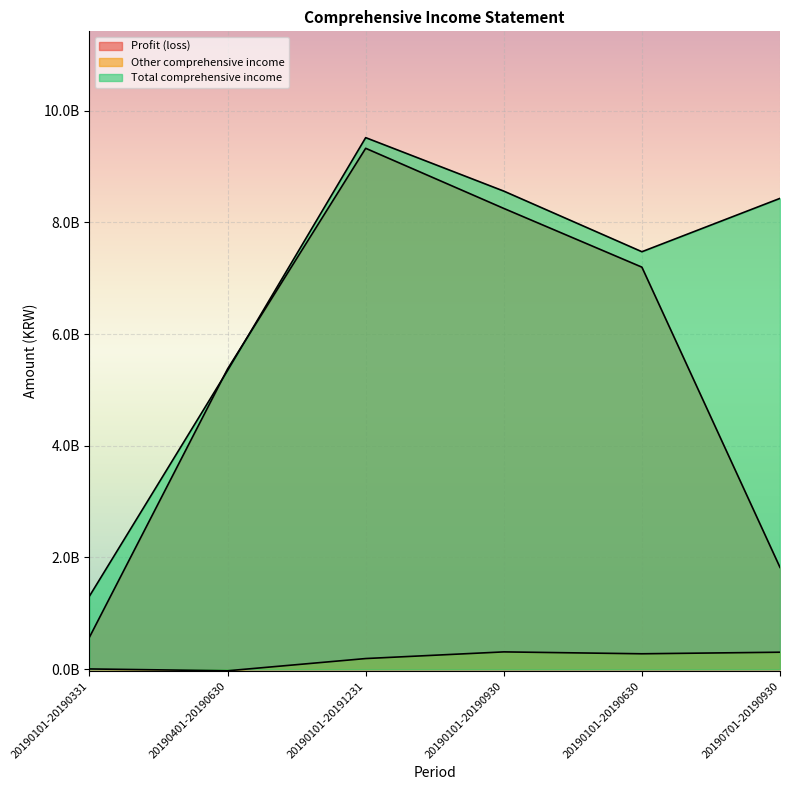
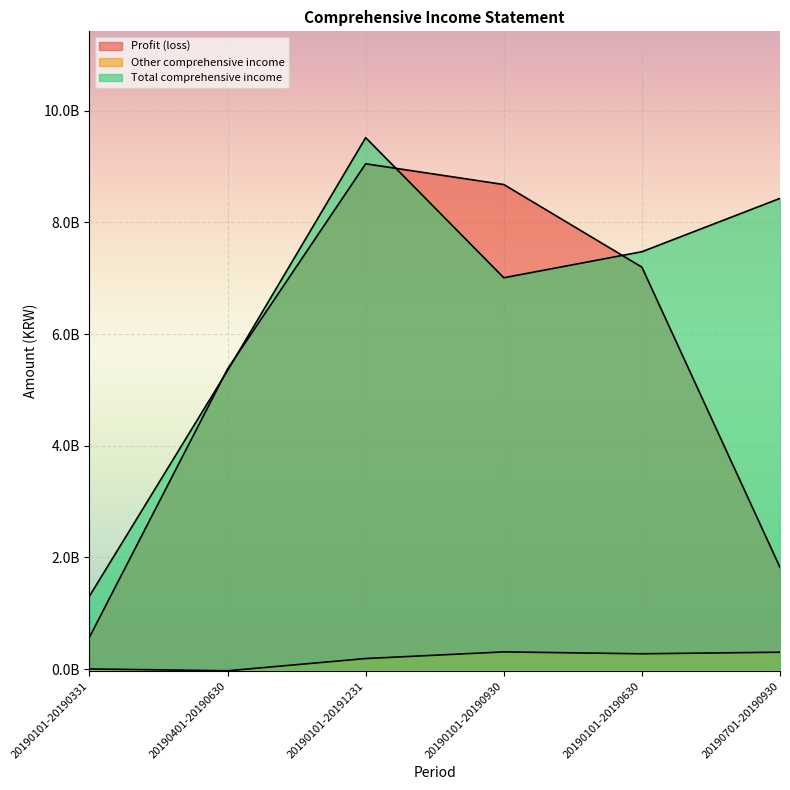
Profit (loss), 20190101-20191231: 9300000000 -> 9000000000
Profit (loss), 20190101-20190930: 8200000000 -> 8700000000
Total comprehensive income, 20190101-20190930: 8600000000 -> 7000000000
